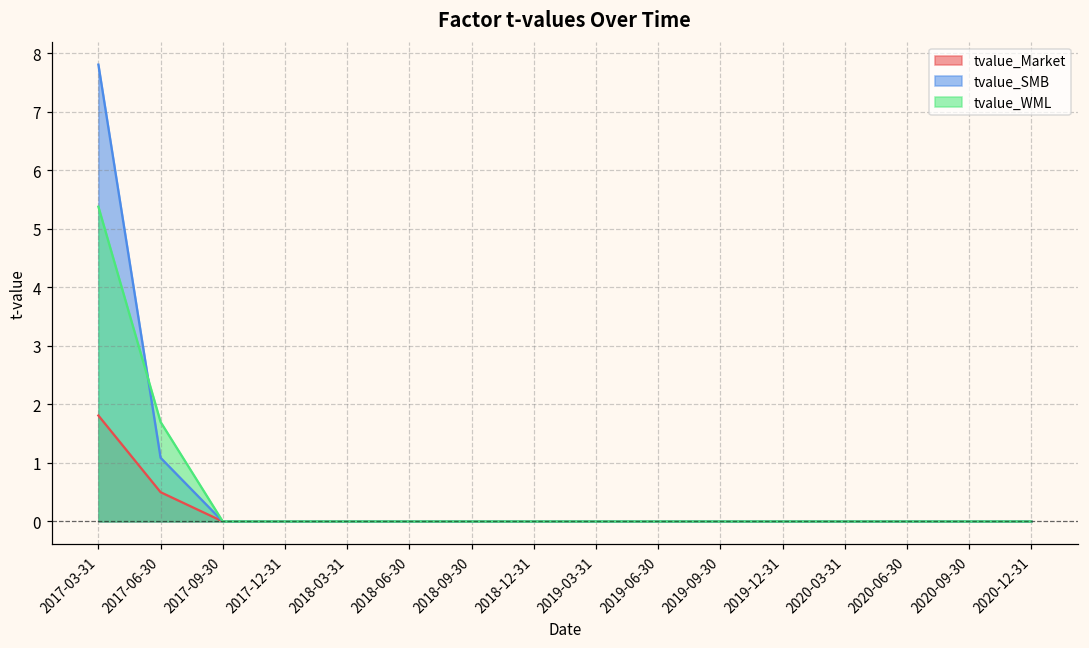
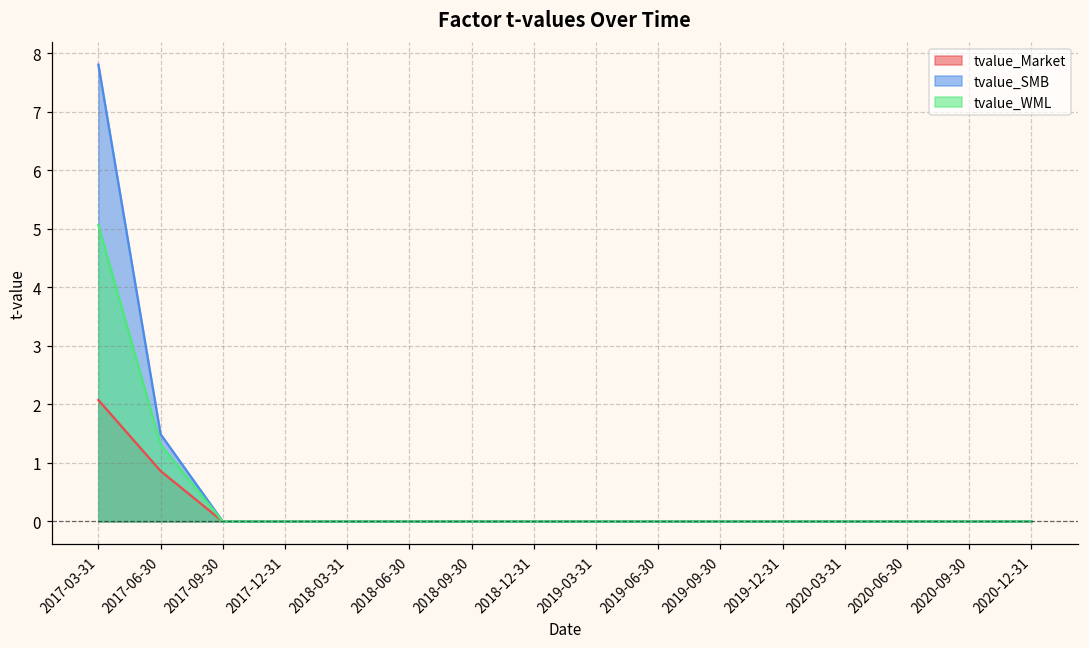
tvalue_Market, 2017-03-31: 1.8 -> 2.1
tvalue_WML, 2017-03-31: 5.4 -> 5.1
tvalue_Market, 2017-06-30: 0.5 -> 0.9
tvalue_SMB, 2017-06-30: 1.1 -> 1.5
tvalue_WML, 2017-06-30: 1.7 -> 1.3
